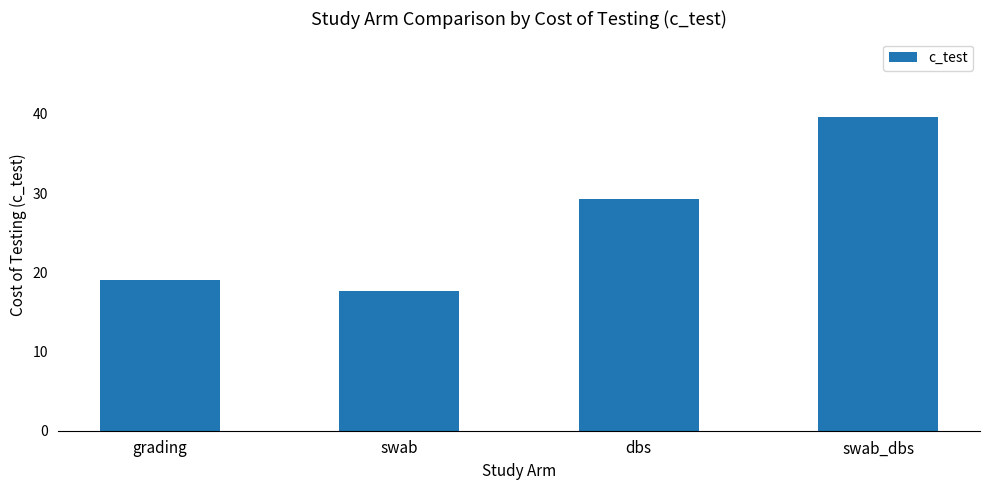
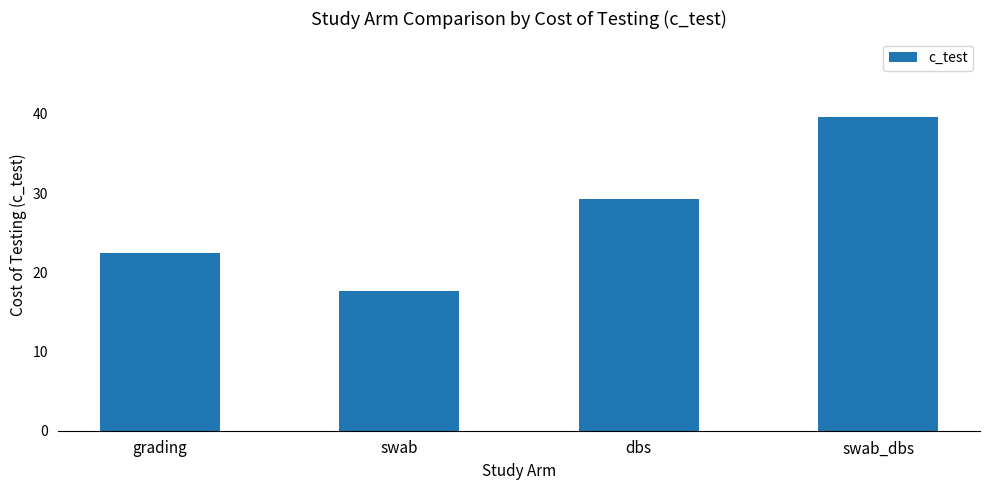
grading: 19 -> 22
